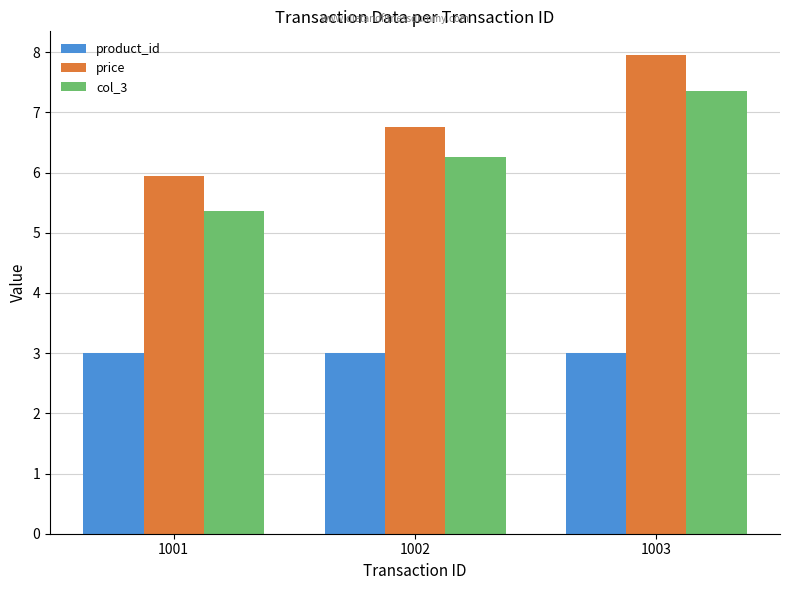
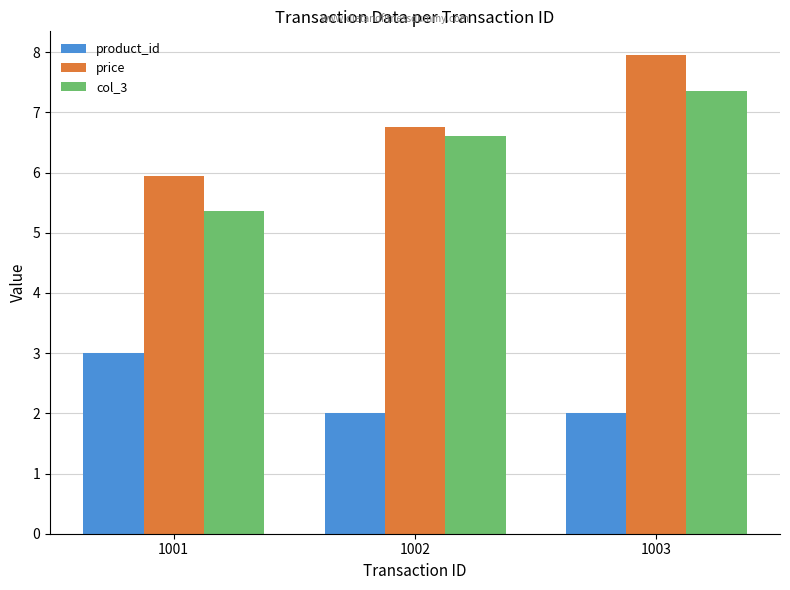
product_id, 1002: 3 -> 2
col_3, 1002: 6.3 -> 6.6
product_id, 1003: 3 -> 2
